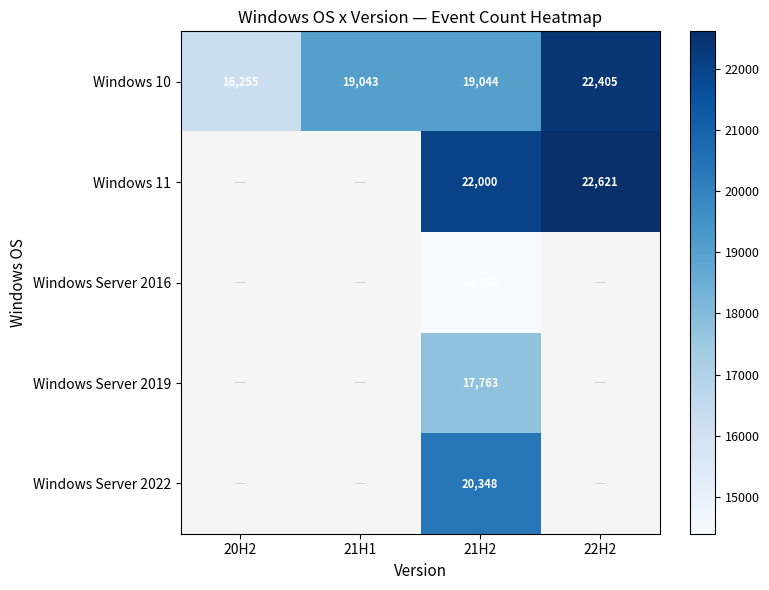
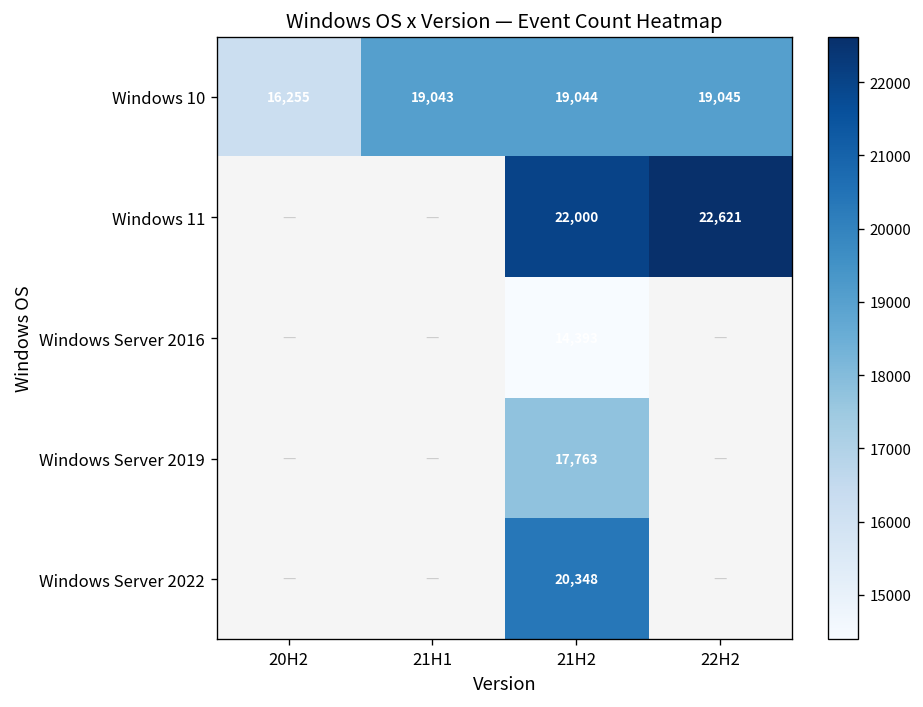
Windows 10, 22H2: 22,405 -> 19,045
